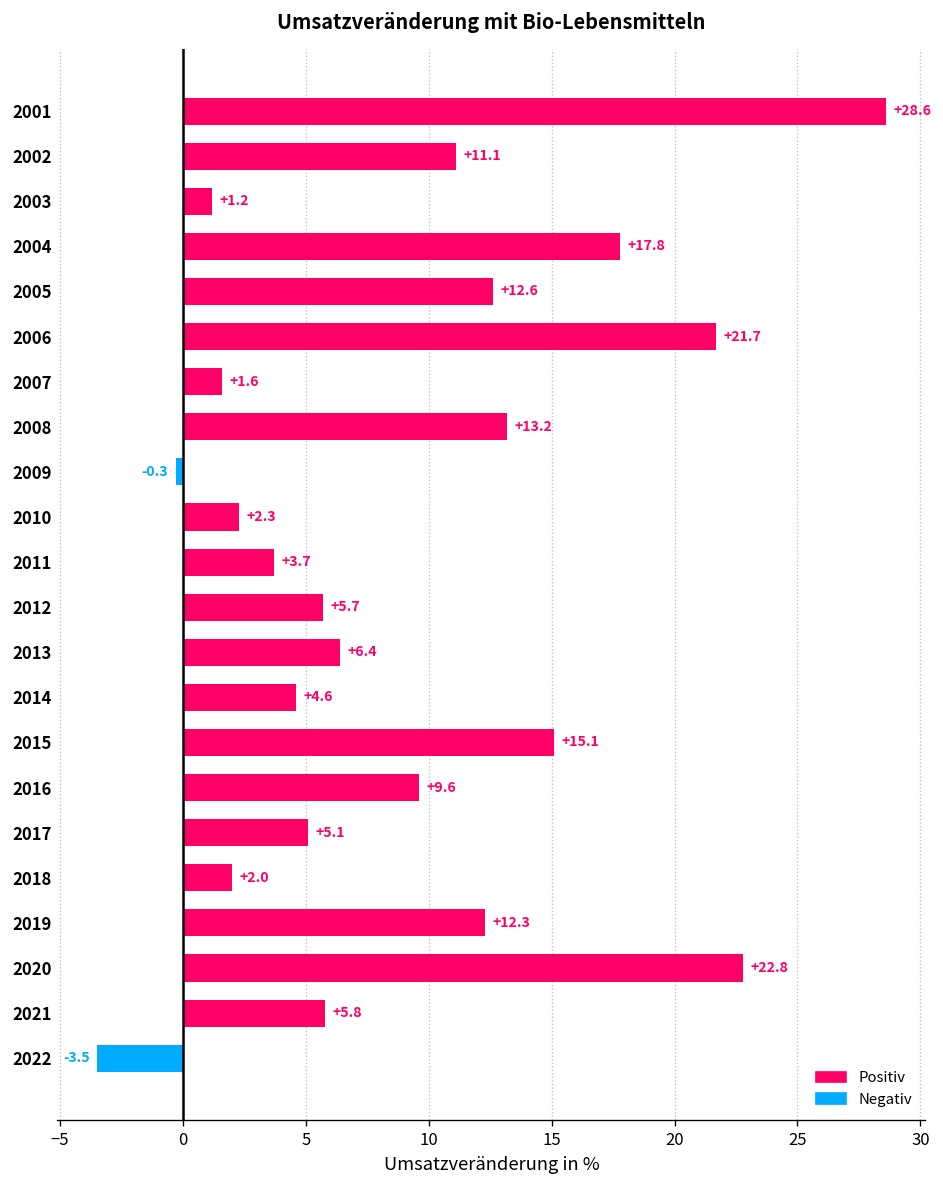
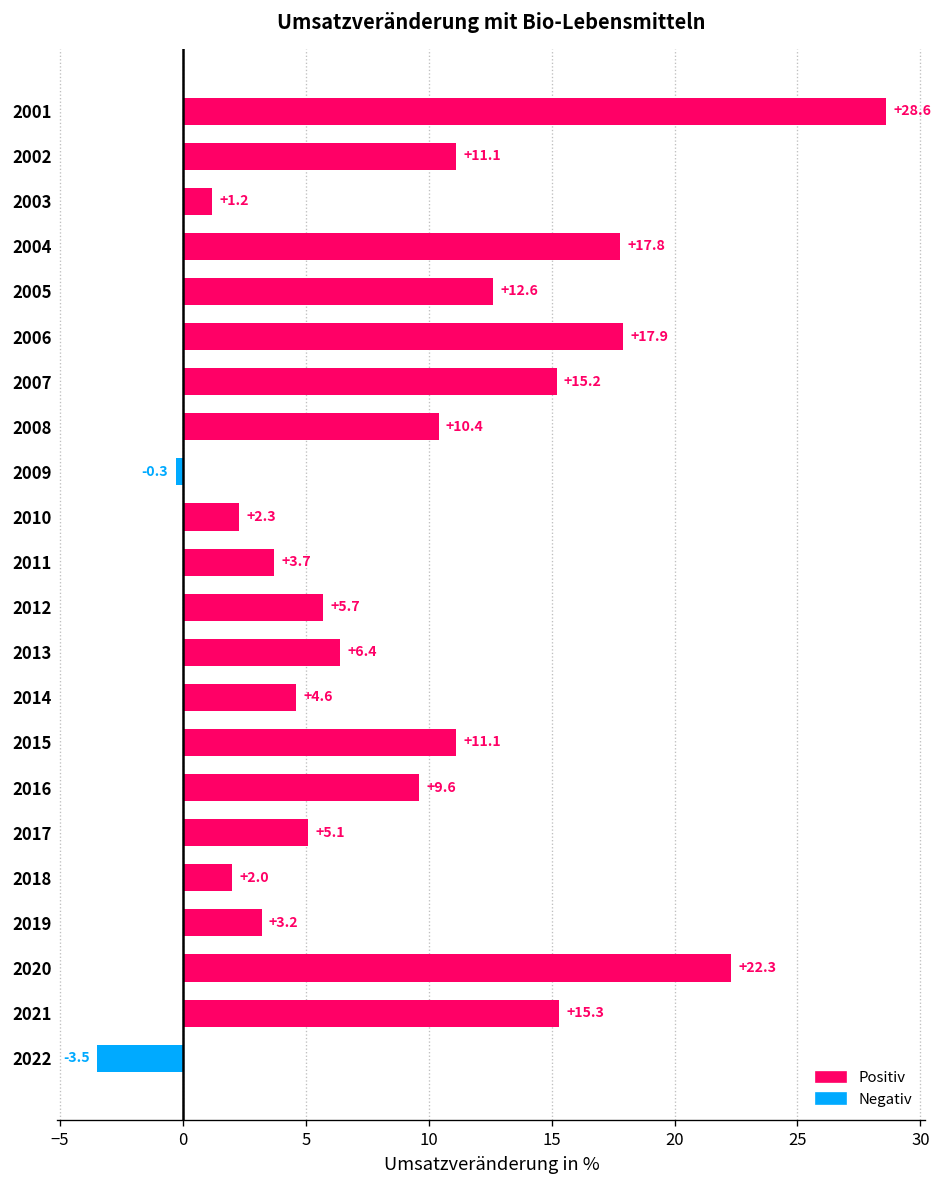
2006: +21.7 -> +17.9
2007: +1.6 -> +15.2
2008: +13.2 -> +10.4
2015: +15.1 -> +11.1
2019: +12.3 -> +3.2
2020: +22.8 -> +22.3
2021: +5.8 -> +15.3
